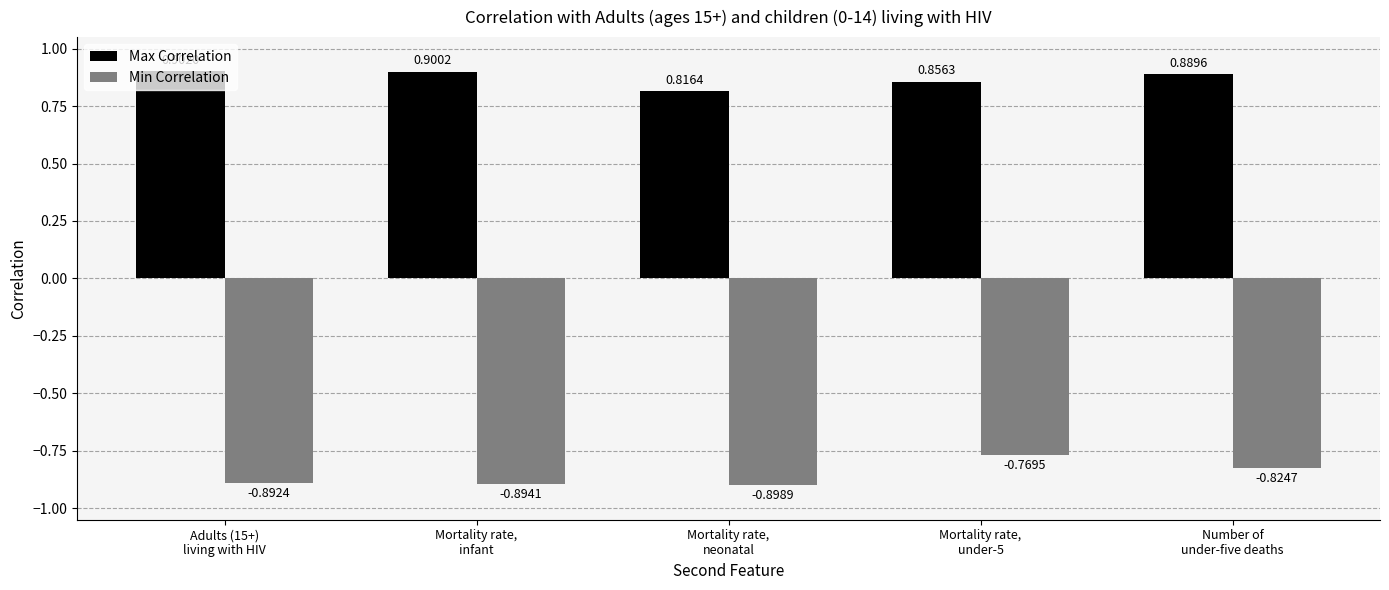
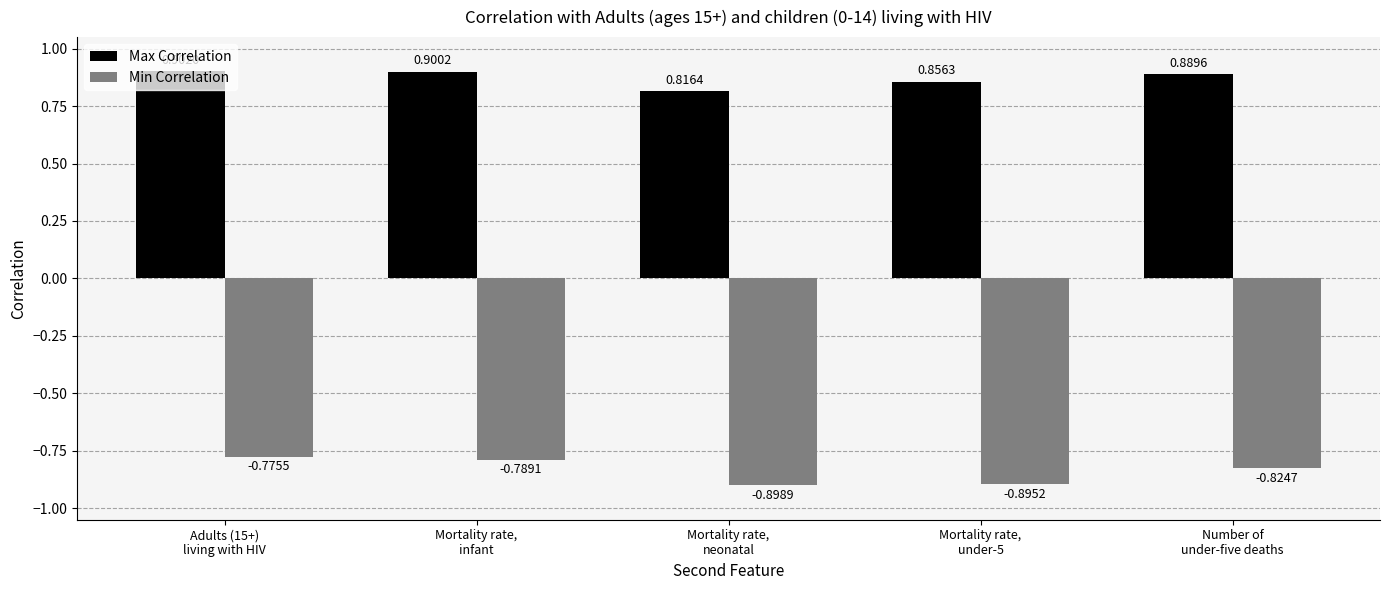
Min Correlation, Adults (15+) living with HIV: -0.8924 -> -0.7755
Min Correlation, Mortality rate, infant: -0.8941 -> -0.7891
Min Correlation, Mortality rate, under-5: -0.7695 -> -0.8952
